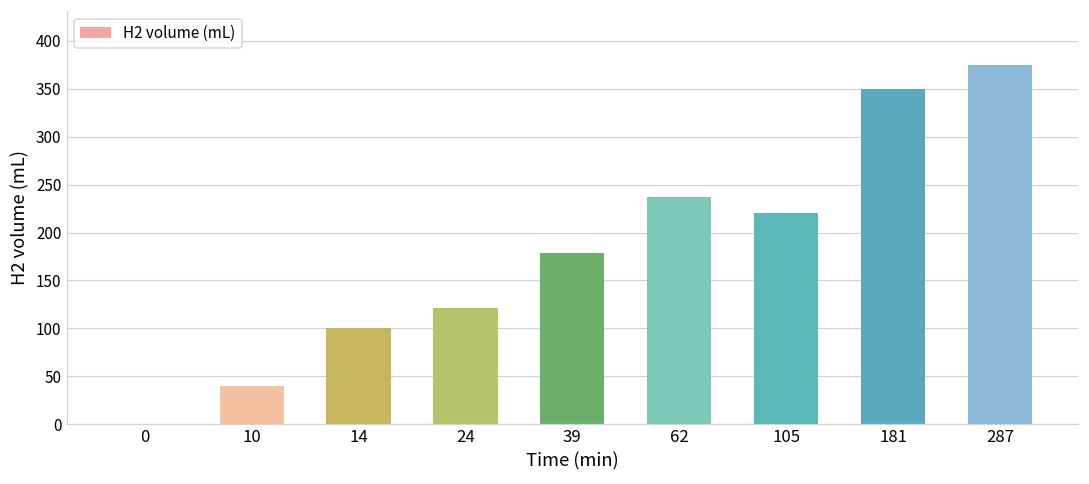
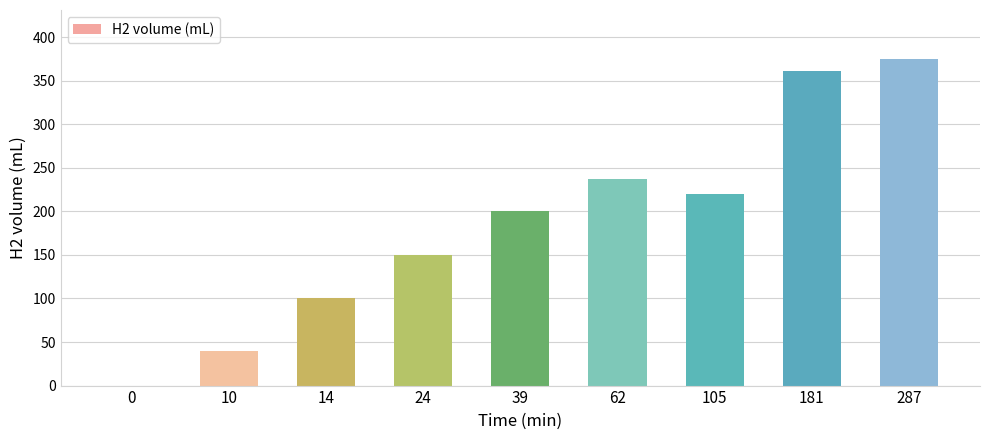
24: 120 -> 150
39: 180 -> 200
181: 350 -> 360
